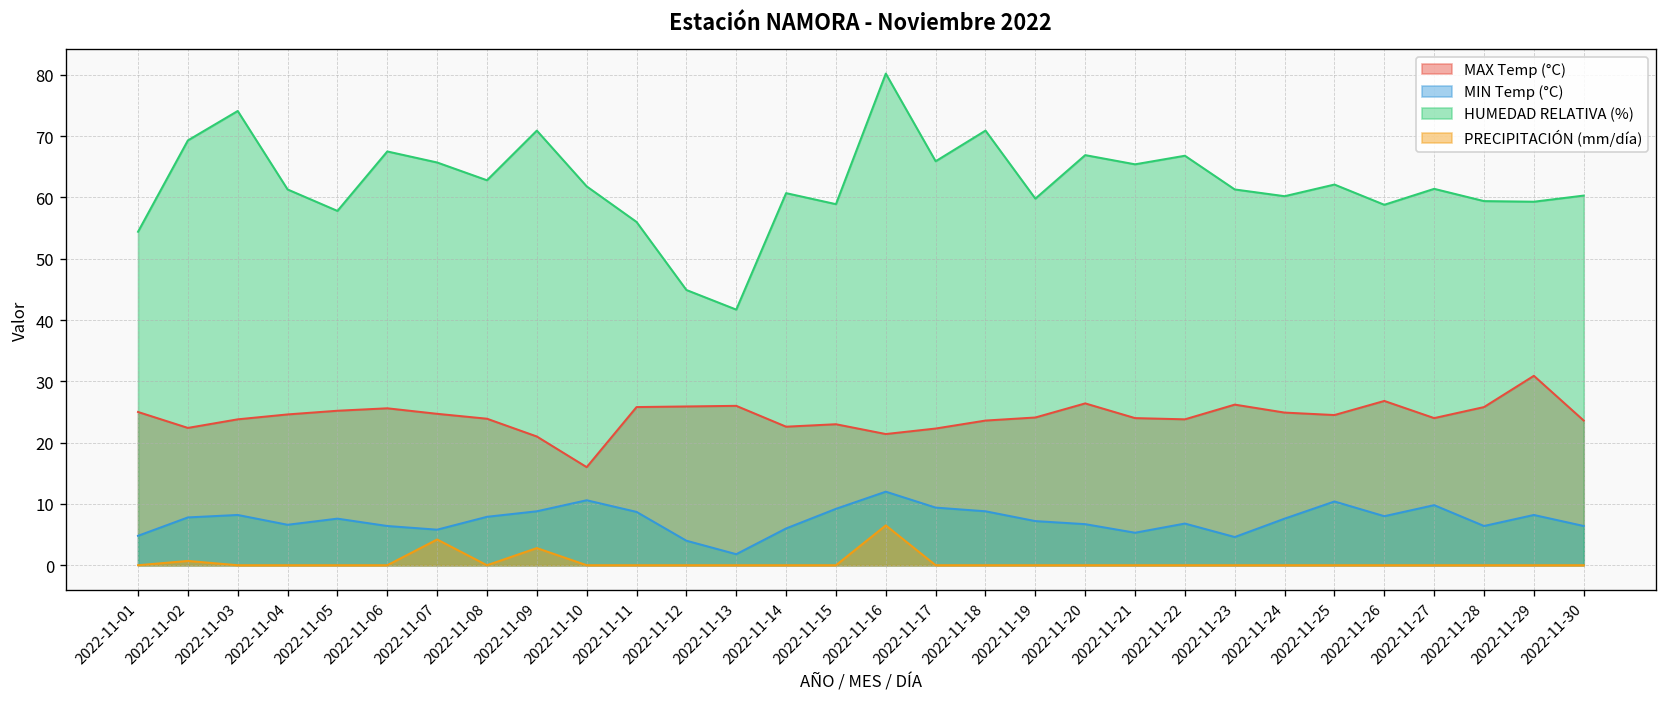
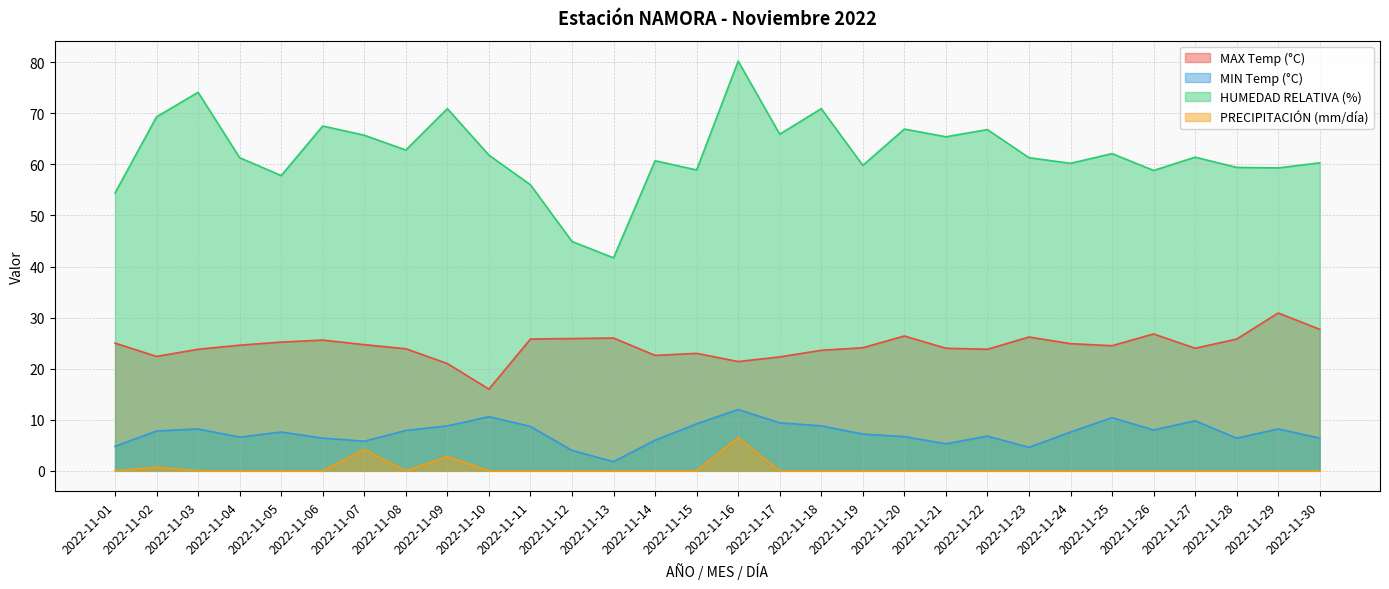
MAX Temp (°C), 2022-11-30: 24 -> 28
